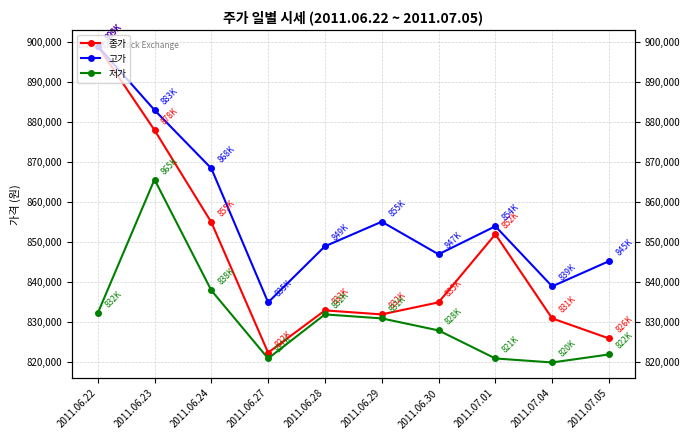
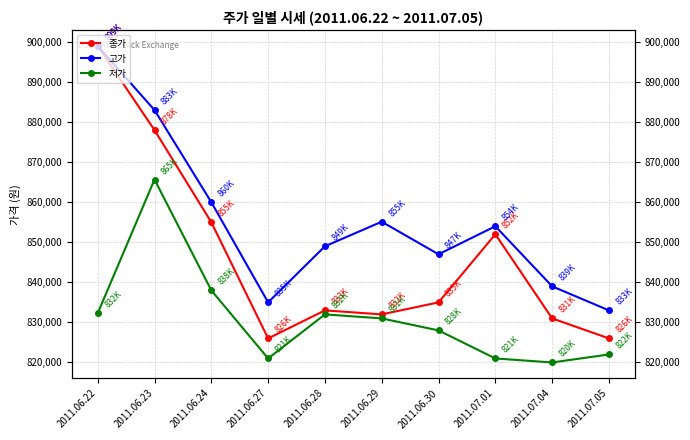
고가, 2011.06.24: 868K -> 860K
종가, 2011.06.27: 822K -> 826K
고가, 2011.07.05: 845K -> 833K
